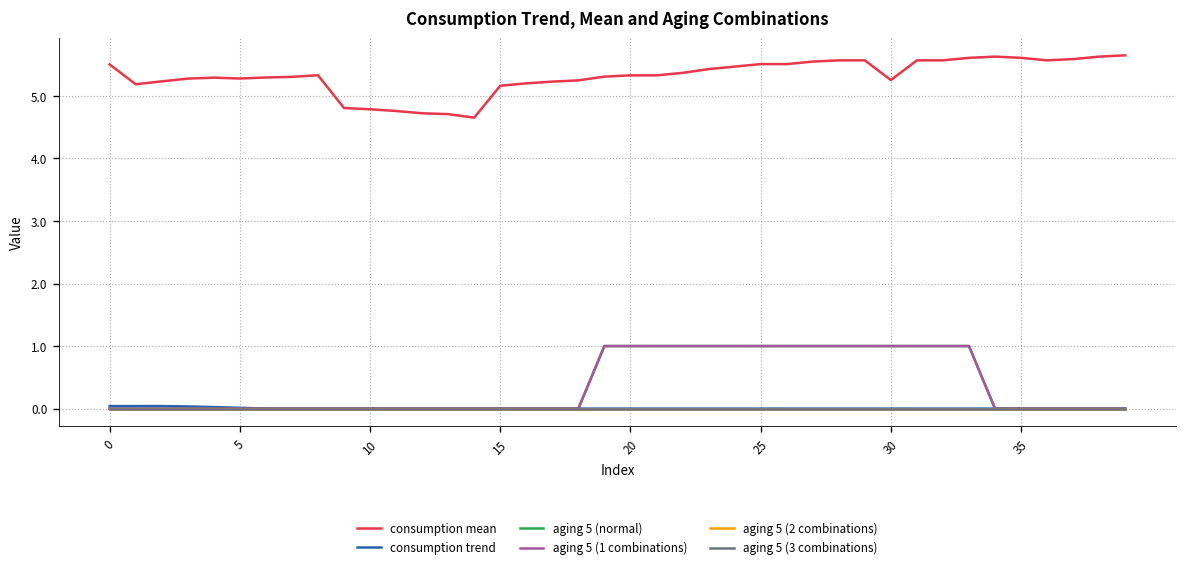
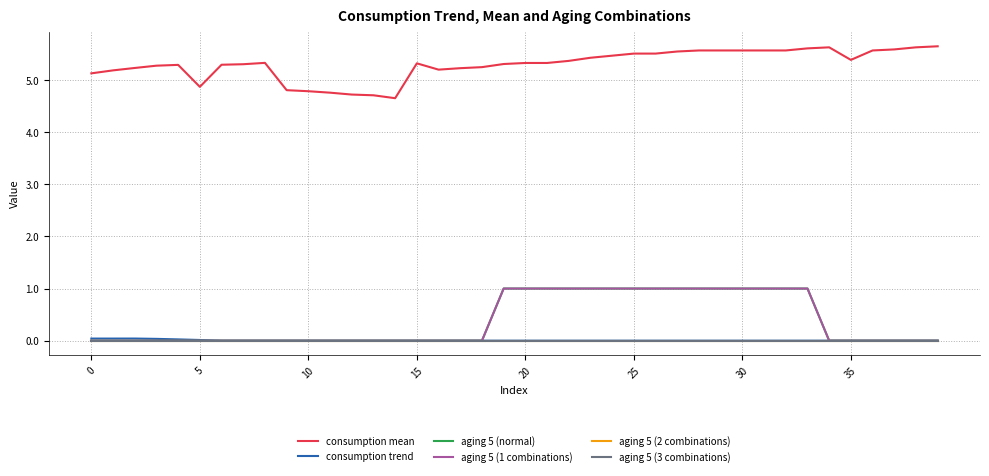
consumption mean, 0: 5.5 -> 5.1
consumption mean, 5: 5.3 -> 4.9
consumption mean, 15: 5.2 -> 5.3
consumption mean, 30: 5.3 -> 5.6
consumption mean, 35: 5.6 -> 5.4
